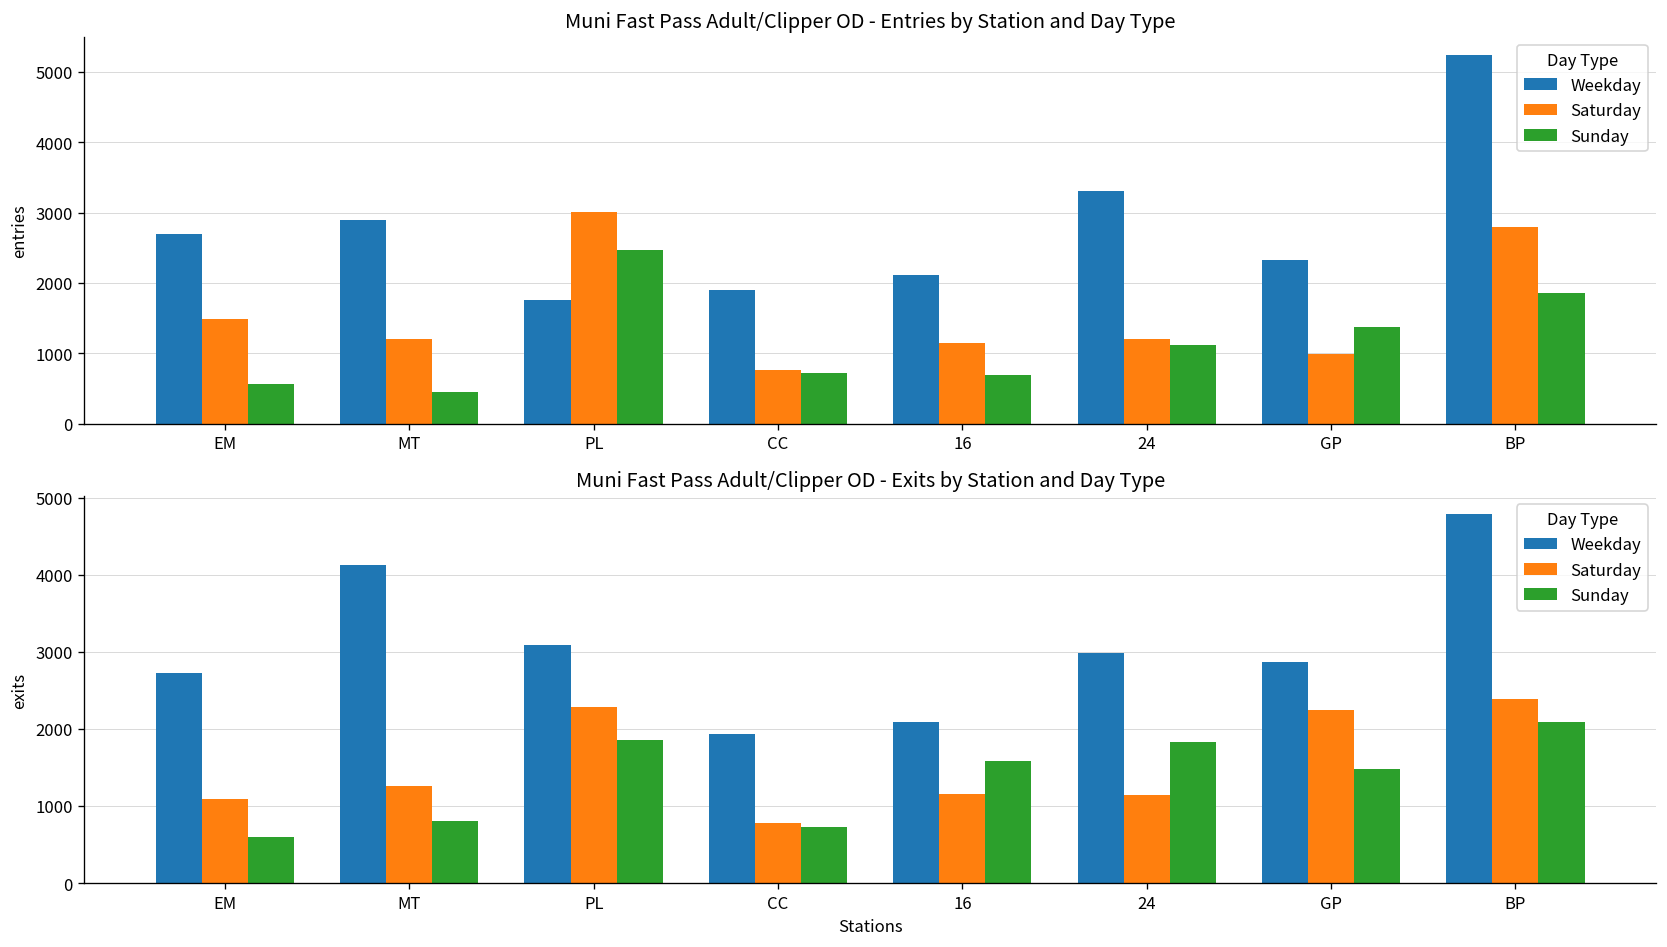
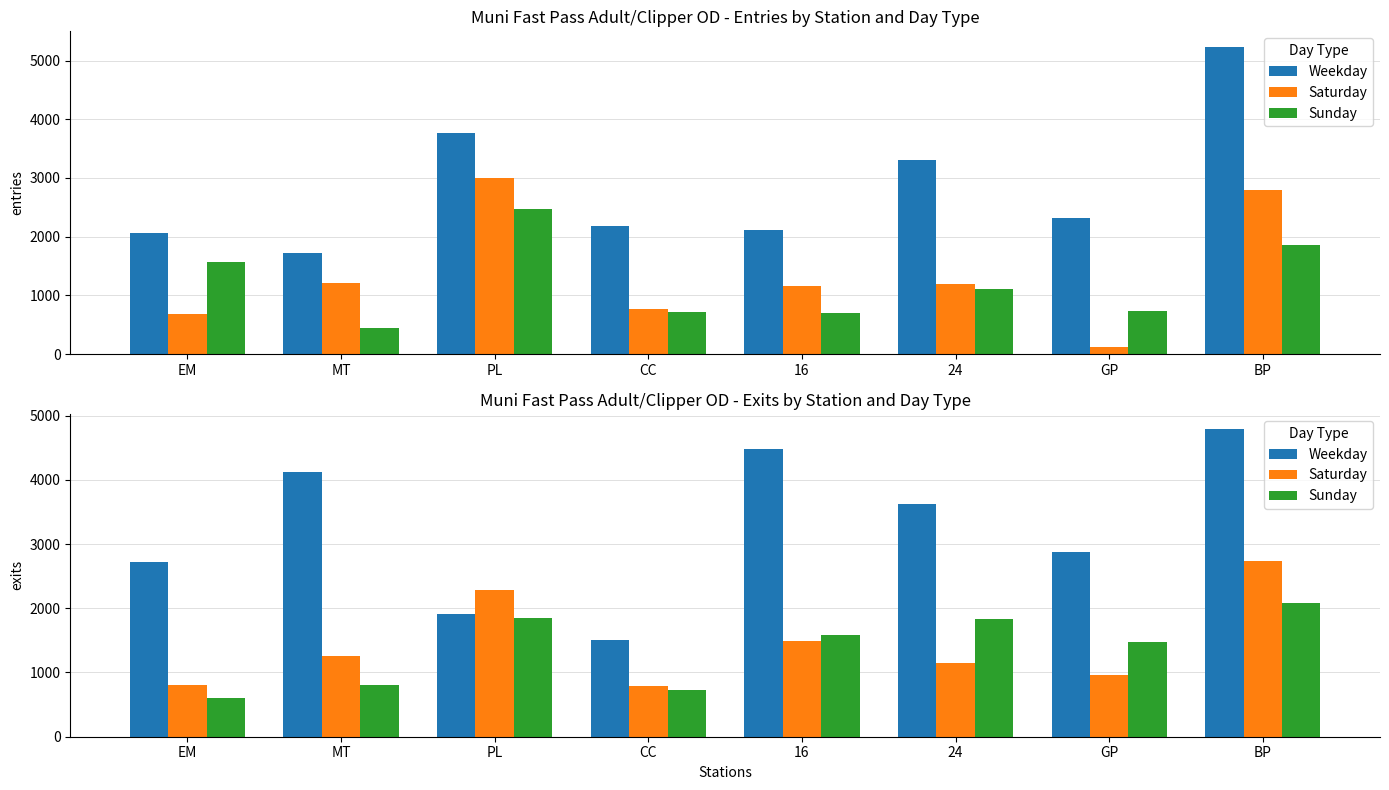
Muni Fast Pass Adult/Clipper OD - Entries by Station and Day Type, Weekday, EM: 2700 -> 2100
Muni Fast Pass Adult/Clipper OD - Entries by Station and Day Type, Saturday, EM: 1500 -> 700
Muni Fast Pass Adult/Clipper OD - Entries by Station and Day Type, Sunday, EM: 600 -> 1600
Muni Fast Pass Adult/Clipper OD - Entries by Station and Day Type, Weekday, MT: 2900 -> 1700
Muni Fast Pass Adult/Clipper OD - Entries by Station and Day Type, Weekday, PL: 1800 -> 3800
Muni Fast Pass Adult/Clipper OD - Entries by Station and Day Type, Weekday, CC: 1900 -> 2200
Muni Fast Pass Adult/Clipper OD - Entries by Station and Day Type, Saturday, GP: 1000 -> 100
Muni Fast Pass Adult/Clipper OD - Entries by Station and Day Type, Sunday, GP: 1400 -> 700
Muni Fast Pass Adult/Clipper OD - Exits by Station and Day Type, Saturday, EM: 1100 -> 800
Muni Fast Pass Adult/Clipper OD - Exits by Station and Day Type, Weekday, PL: 3100 -> 1900
Muni Fast Pass Adult/Clipper OD - Exits by Station and Day Type, Weekday, CC: 1900 -> 1500
Muni Fast Pass Adult/Clipper OD - Exits by Station and Day Type, Weekday, 16: 2100 -> 4500
Muni Fast Pass Adult/Clipper OD - Exits by Station and Day Type, Saturday, 16: 1200 -> 1500
Muni Fast Pass Adult/Clipper OD - Exits by Station and Day Type, Weekday, 24: 3000 -> 3600
Muni Fast Pass Adult/Clipper OD - Exits by Station and Day Type, Saturday, GP: 2200 -> 1000
Muni Fast Pass Adult/Clipper OD - Exits by Station and Day Type, Saturday, BP: 2400 -> 2700
